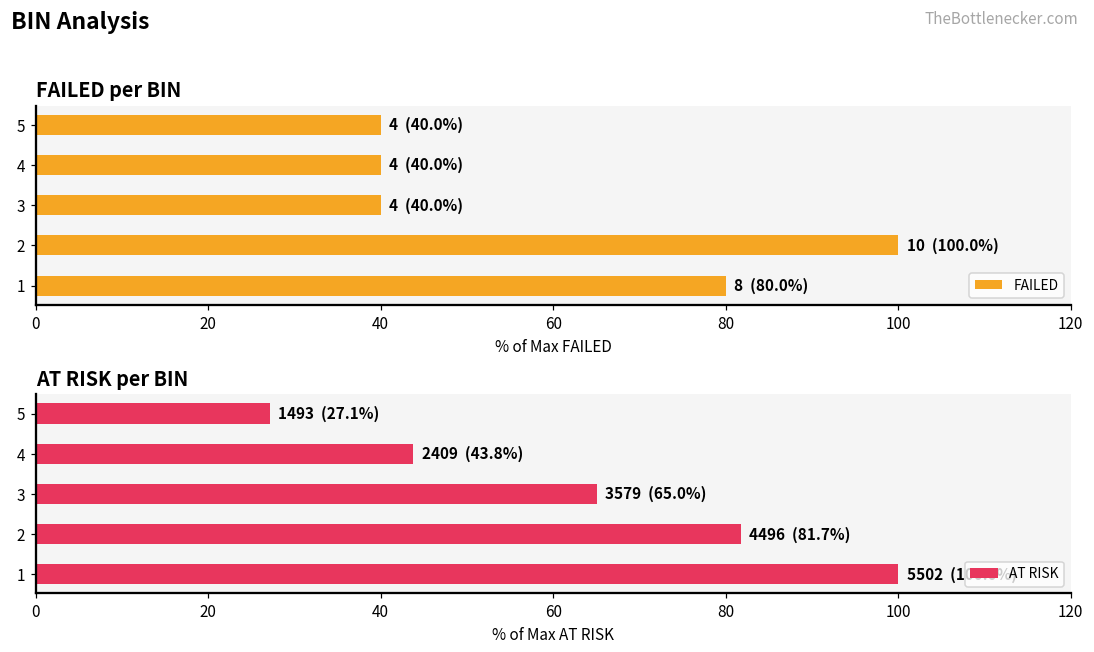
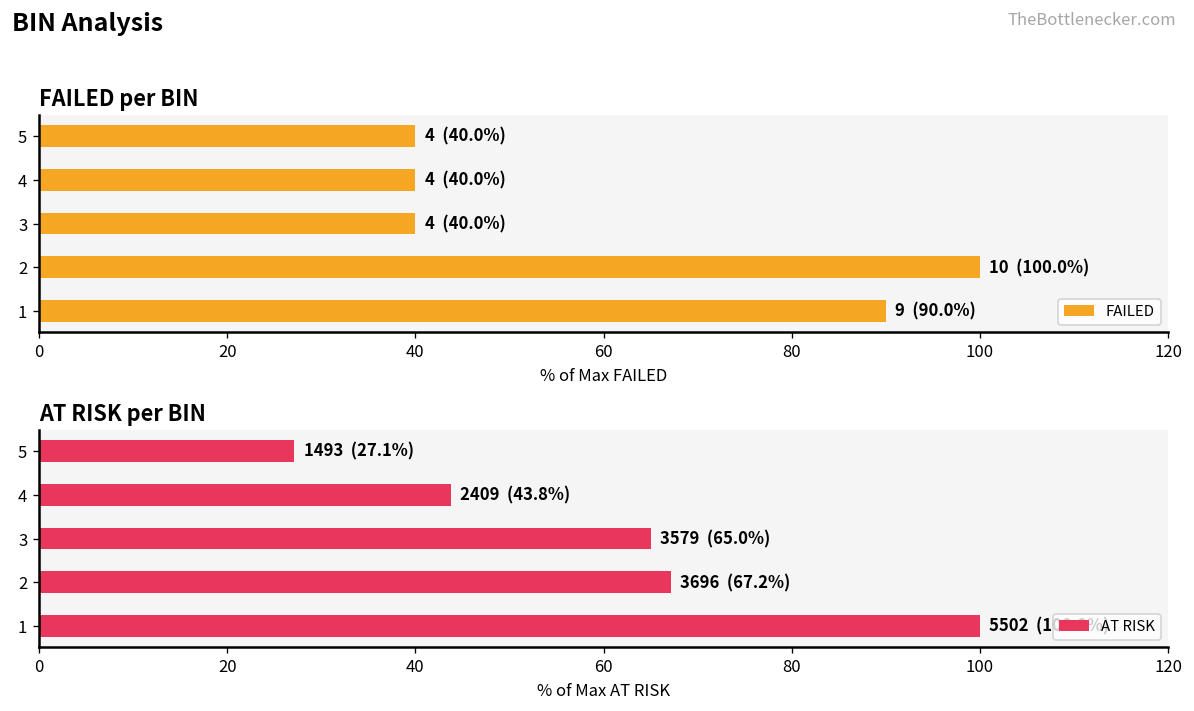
FAILED per BIN, 1: 8 (80.0%) -> 9 (90.0%)
AT RISK per BIN, 2: 4496 (81.7%) -> 3696 (67.2%)
